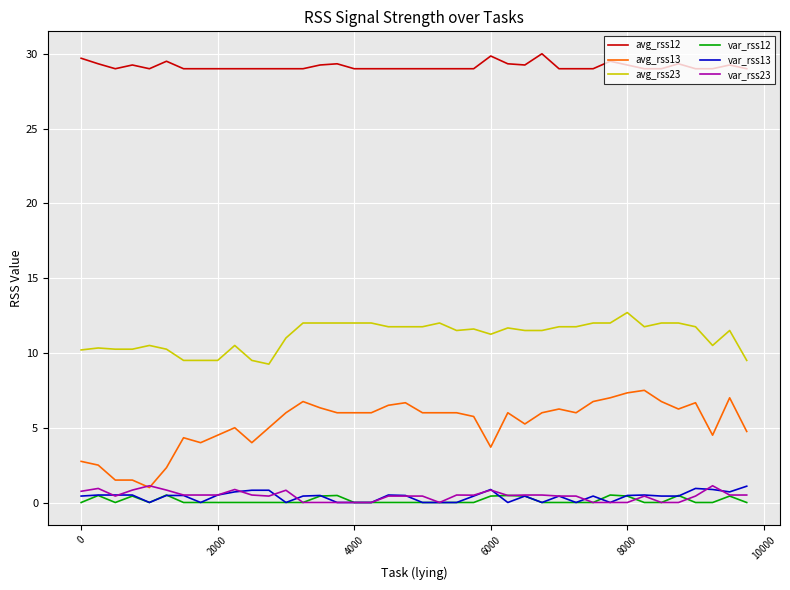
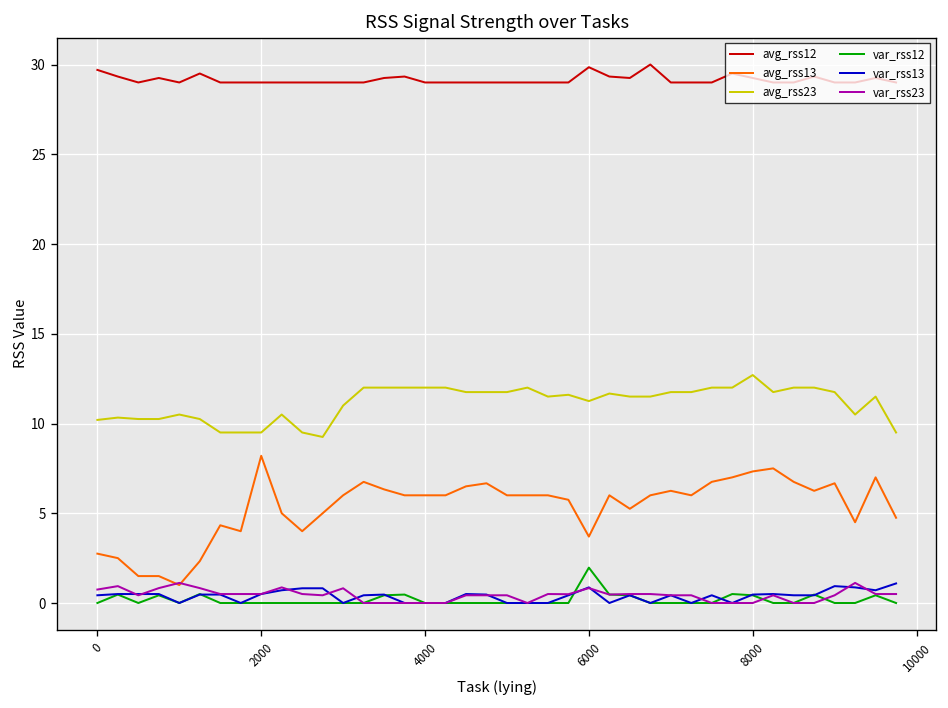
avg_rss13, 2000: 4.5 -> 8.2
var_rss12, 6000: 0.4 -> 2.0
